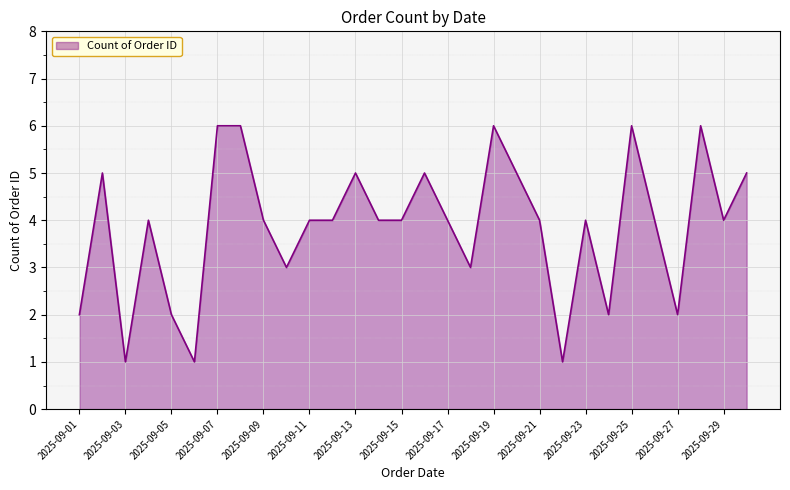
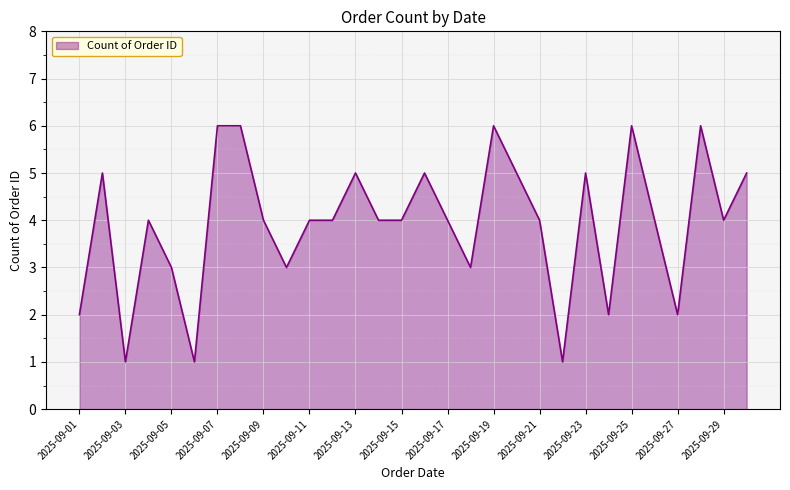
2025-09-05: 2 -> 3
2025-09-23: 4 -> 5
